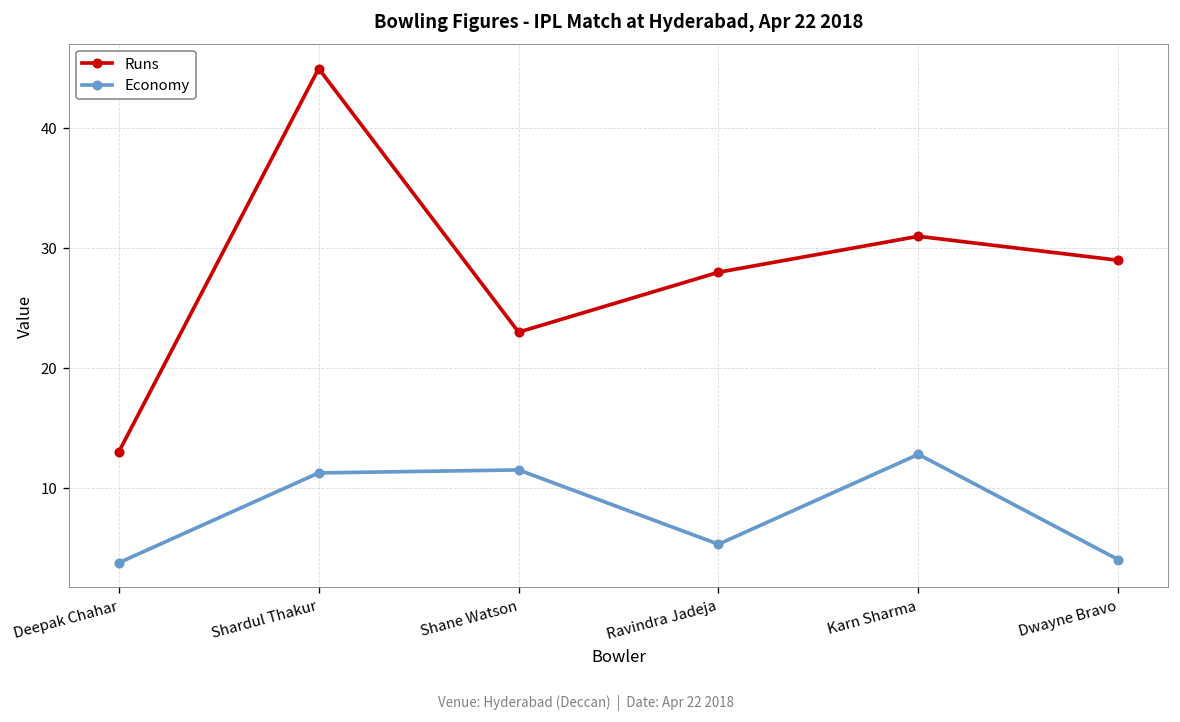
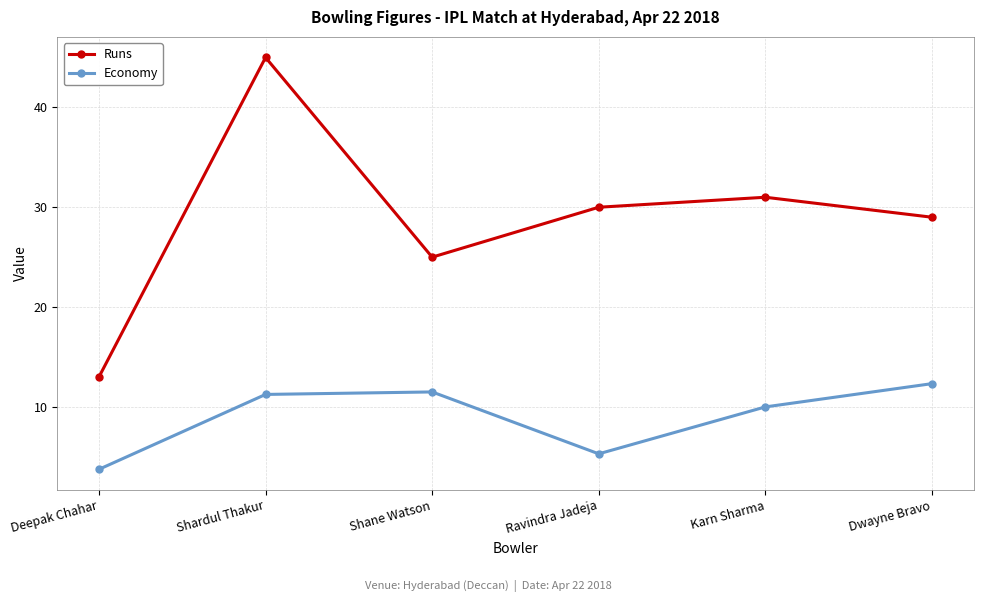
Runs, Shane Watson: 23 -> 25
Runs, Ravindra Jadeja: 28 -> 30
Economy, Karn Sharma: 13 -> 10
Economy, Dwayne Bravo: 4 -> 12
